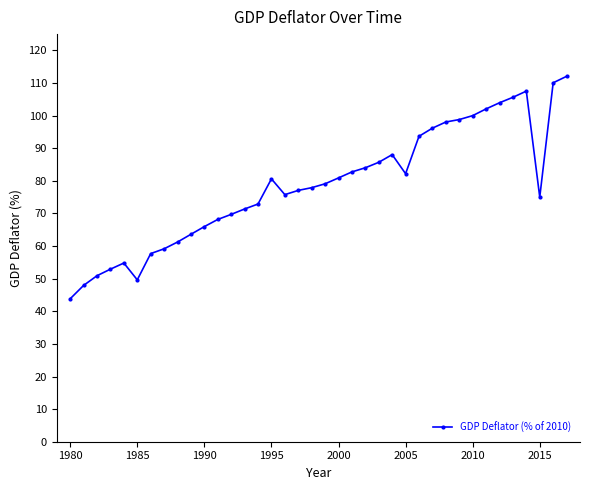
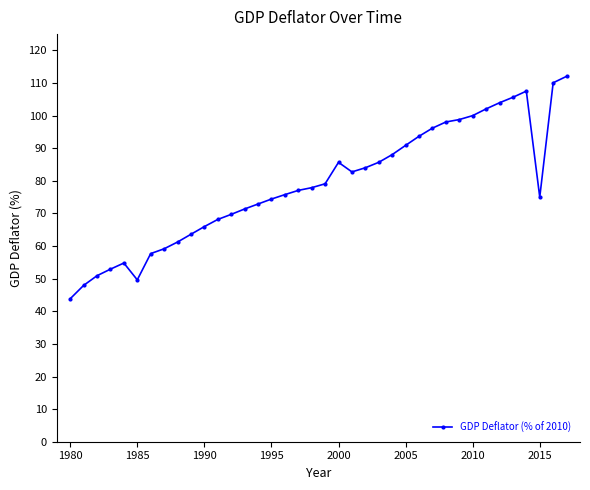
1995: 81 -> 74
2000: 81 -> 86
2005: 82 -> 91
